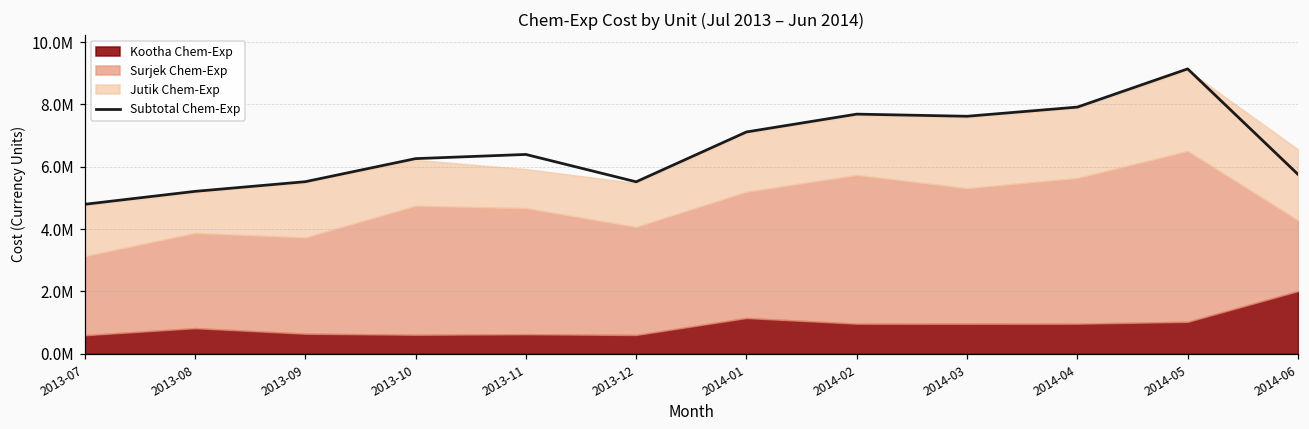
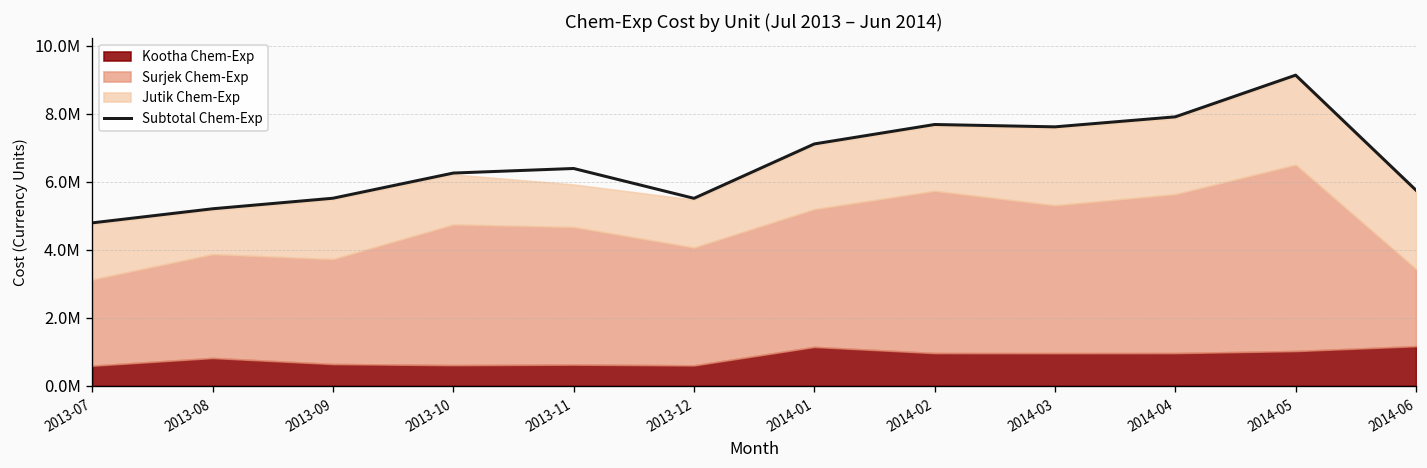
Kootha Chem-Exp, 2014-06: 2000000 -> 1200000
